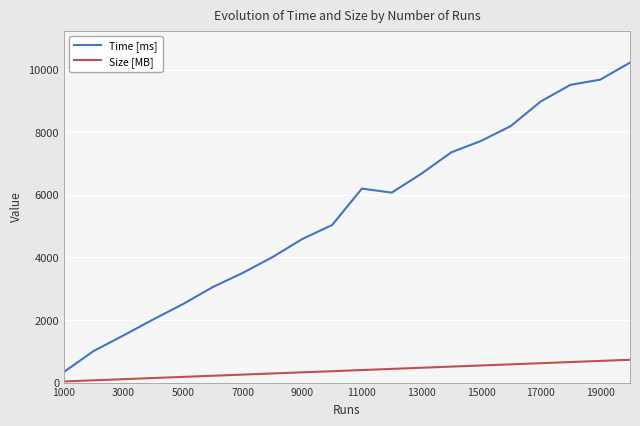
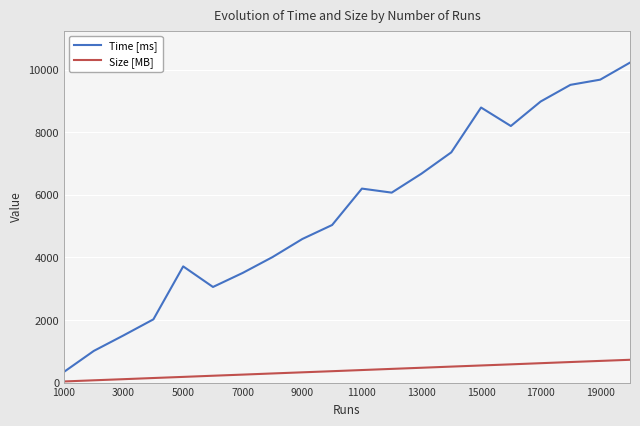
Time [ms], 5000: 2500 -> 3700
Time [ms], 15000: 7700 -> 8800
